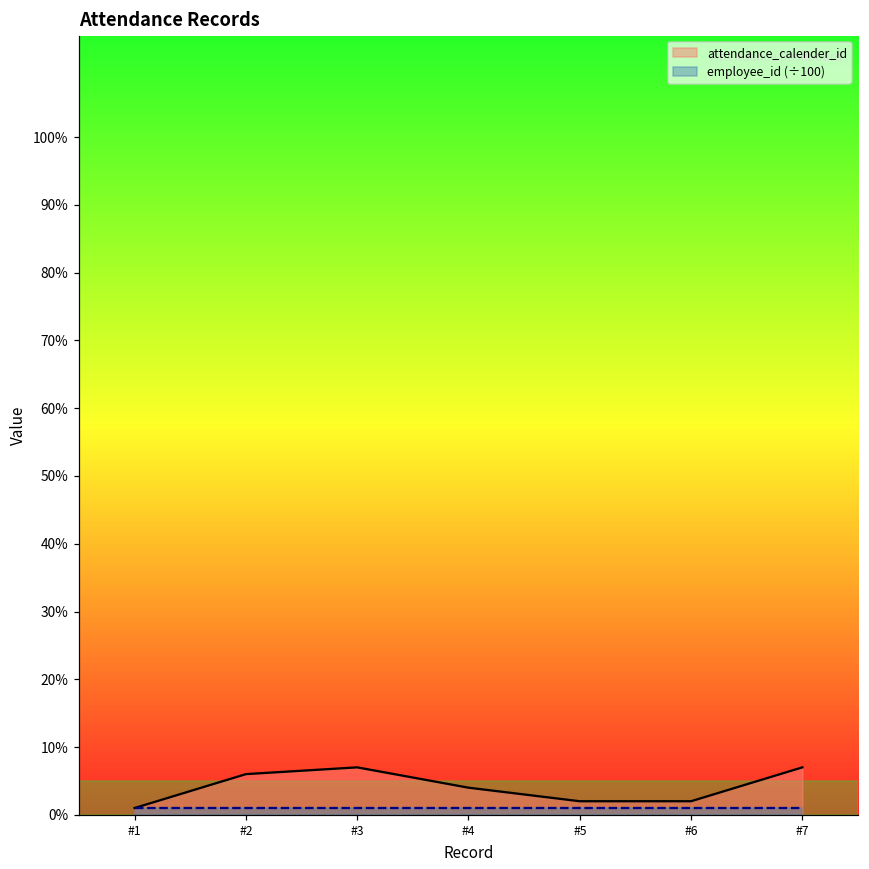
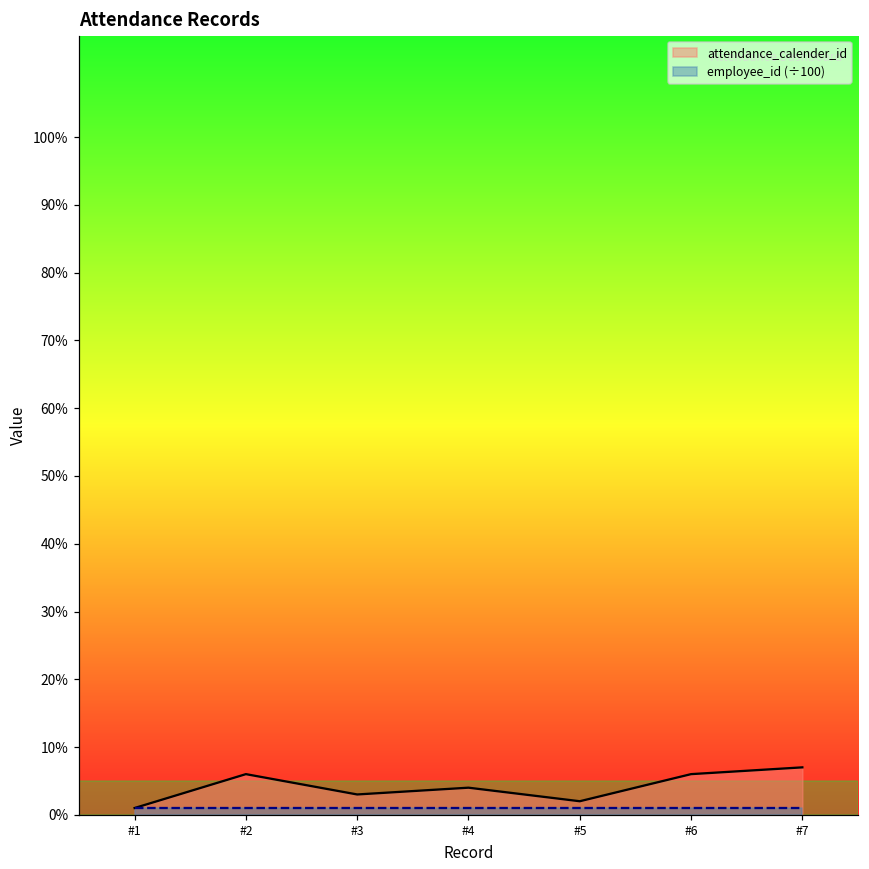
attendance_calender_id, #3: 7% -> 3%
attendance_calender_id, #6: 2% -> 6%
